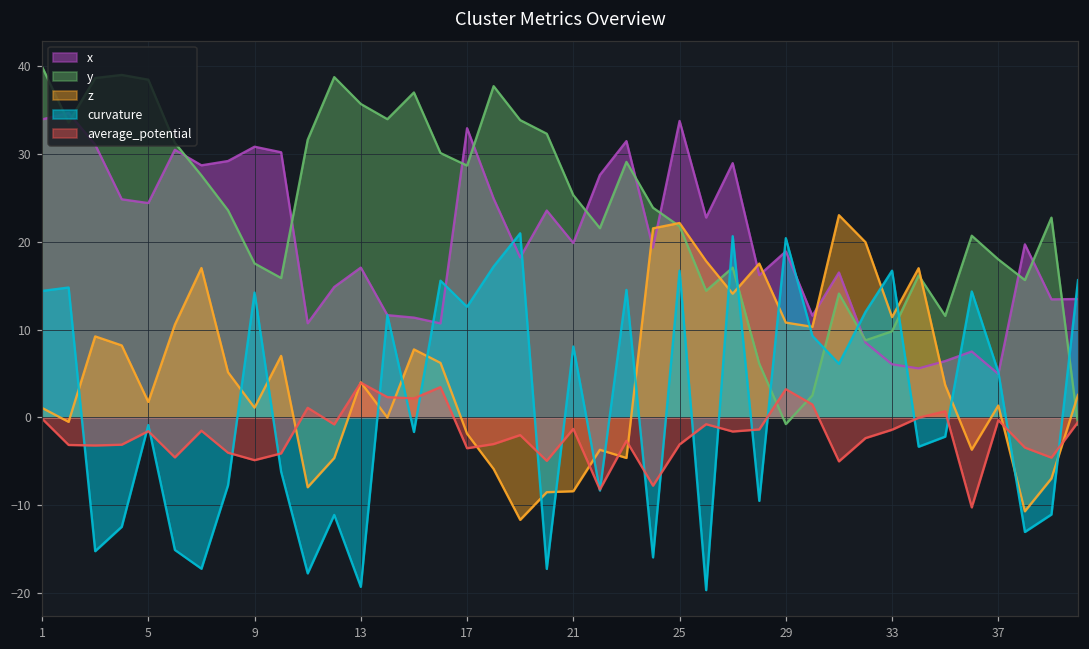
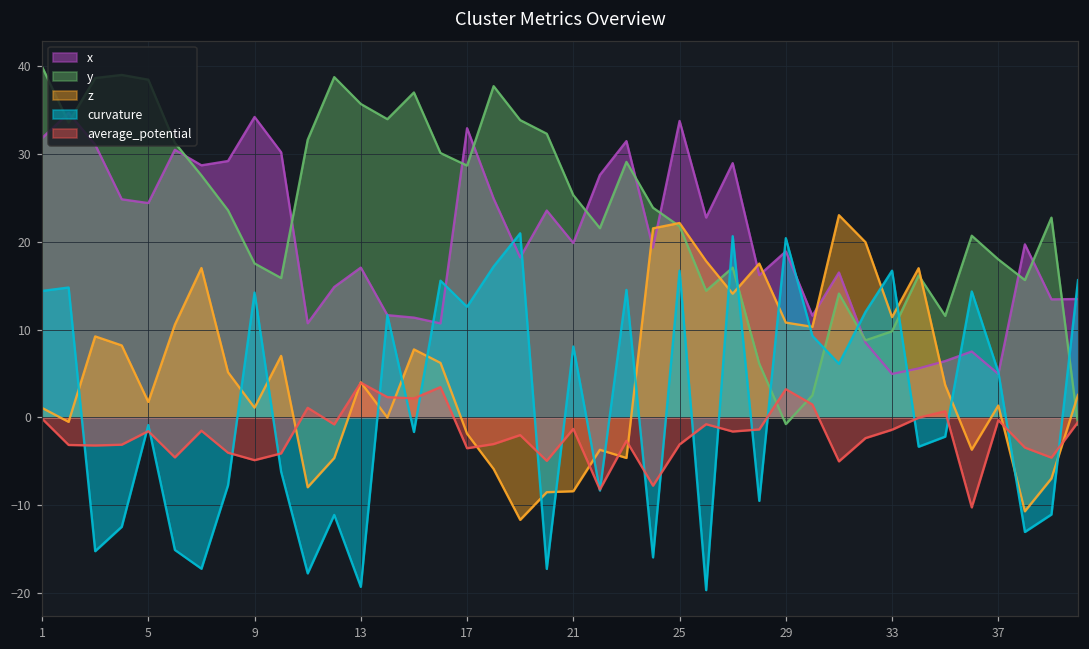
x, 1: 34 -> 32
x, 9: 31 -> 34
x, 33: 6 -> 5
